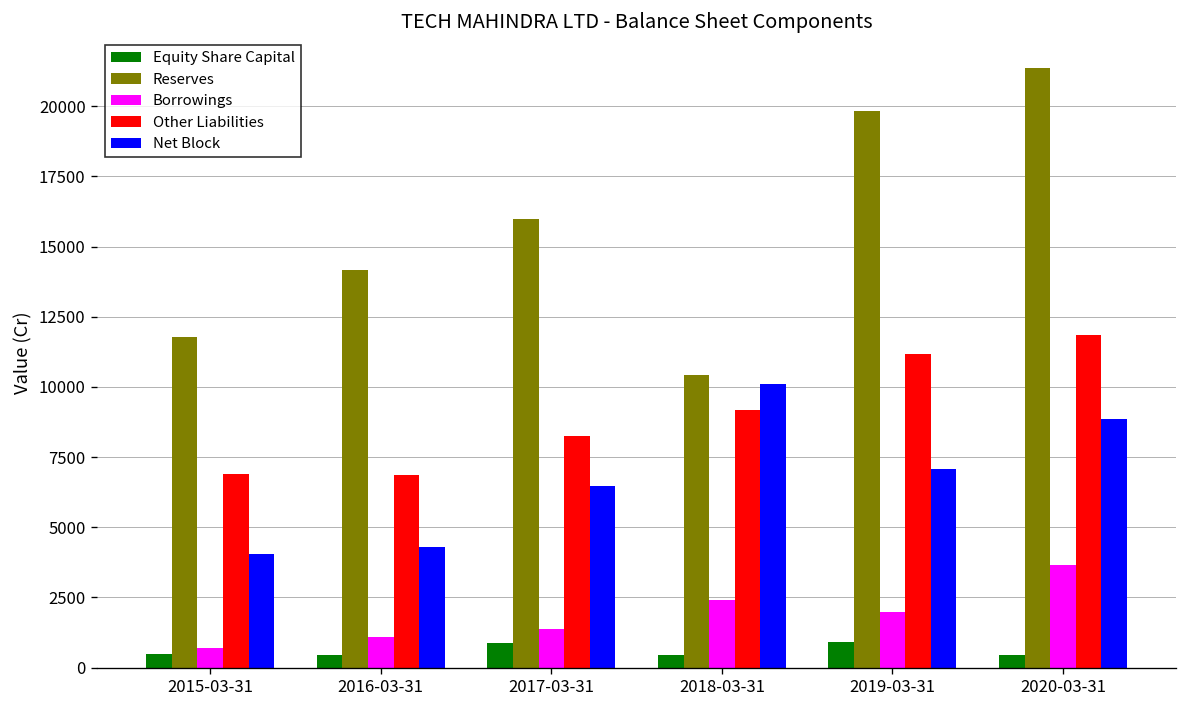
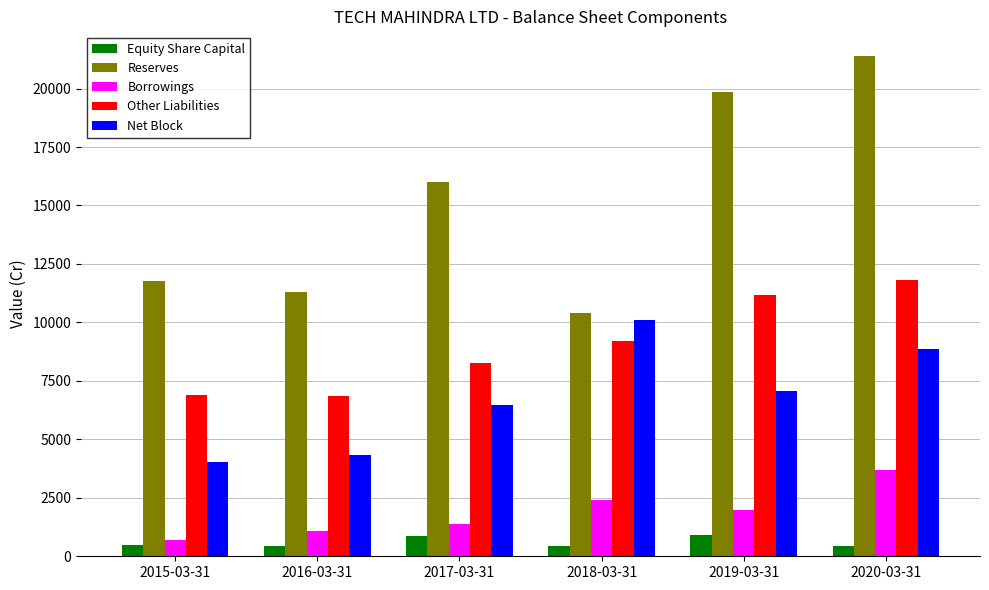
Reserves, 2016-03-31: 14200 -> 11300
